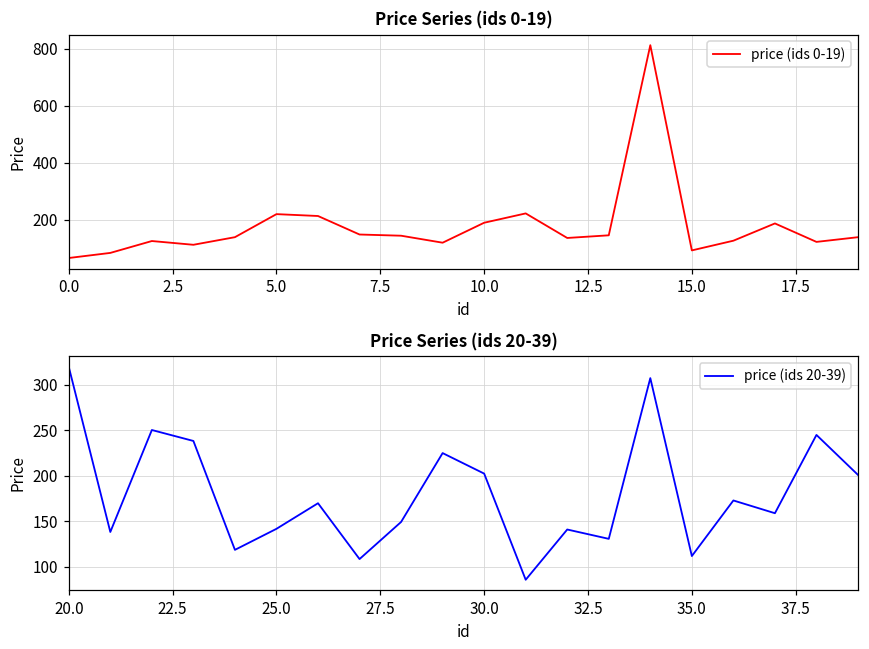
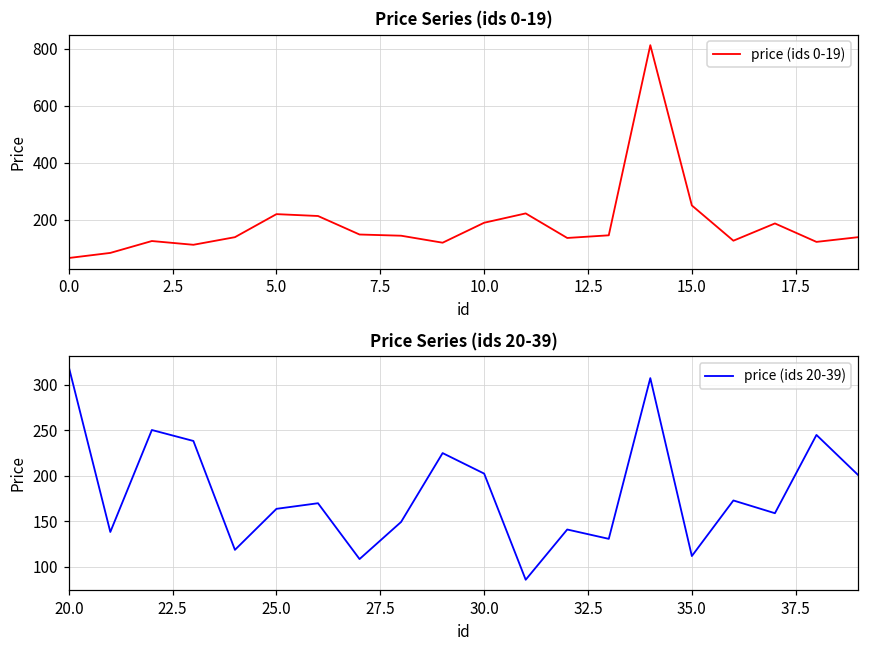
Price Series (ids 0-19), 15.0: 90 -> 250
Price Series (ids 20-39), 25.0: 140 -> 160
